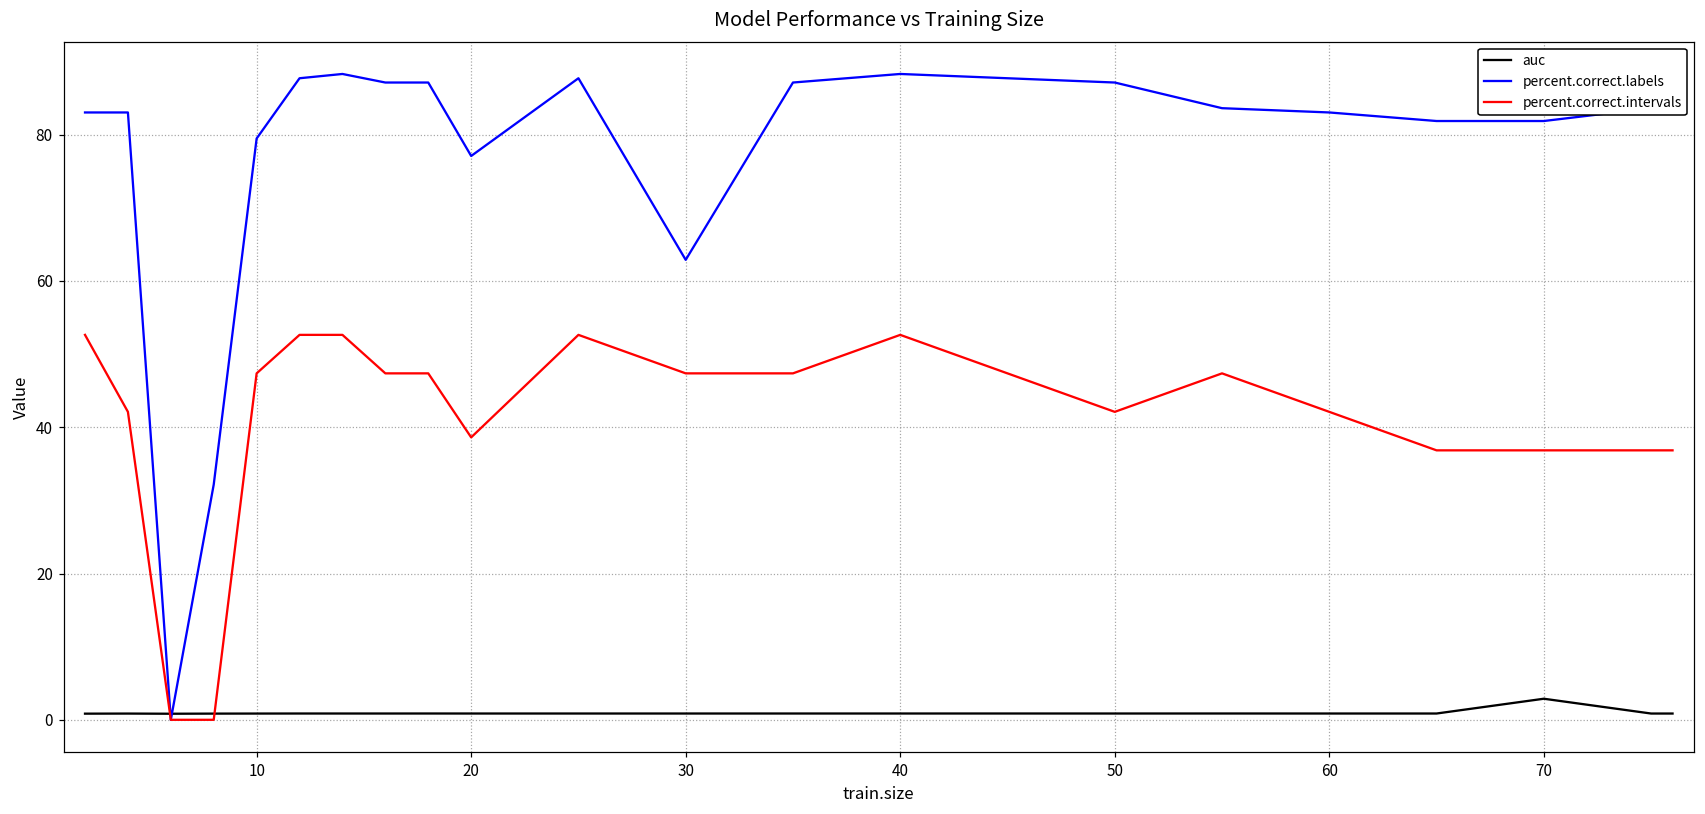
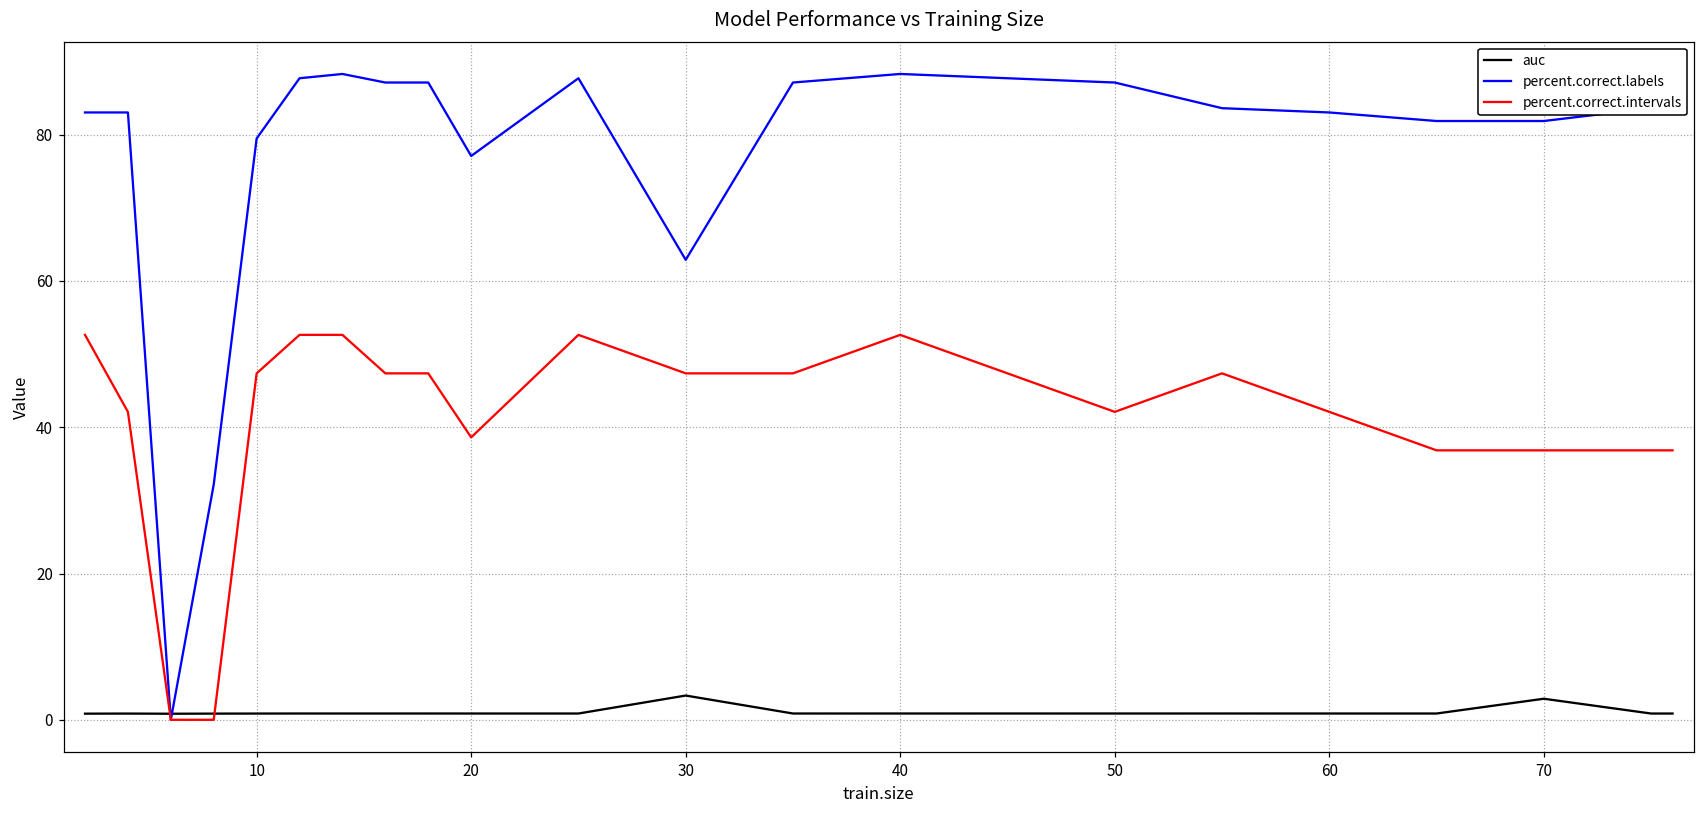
auc, 30: 1 -> 3
